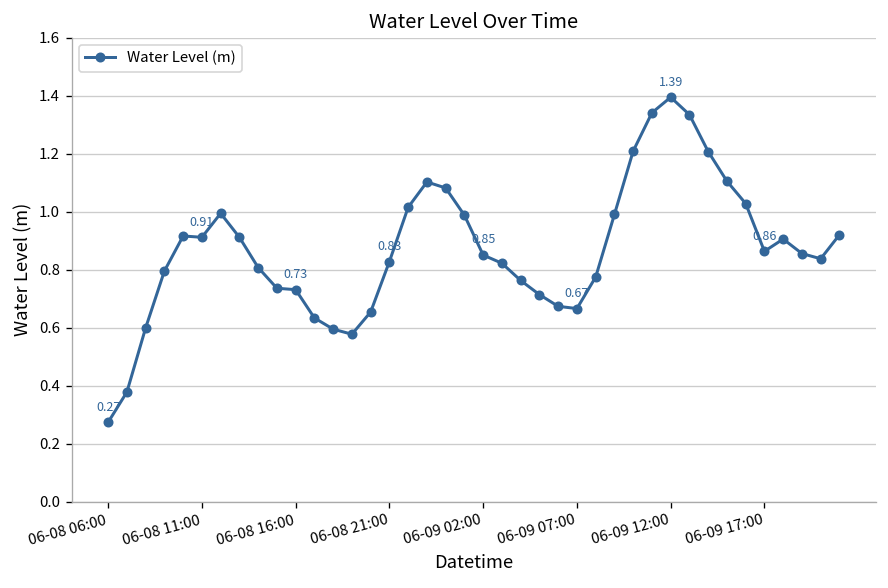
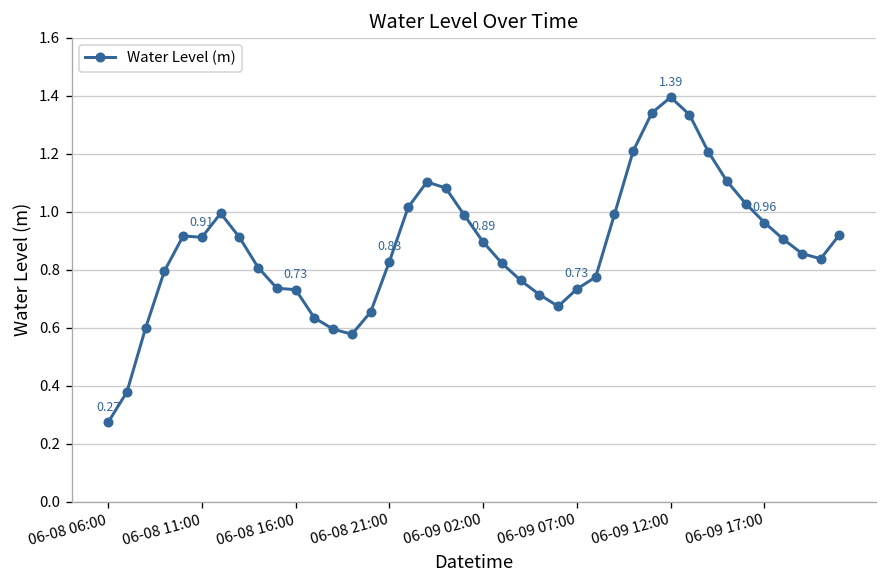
06-09 02:00: 0.85 -> 0.89
06-09 07:00: 0.67 -> 0.73
06-09 17:00: 0.86 -> 0.96
